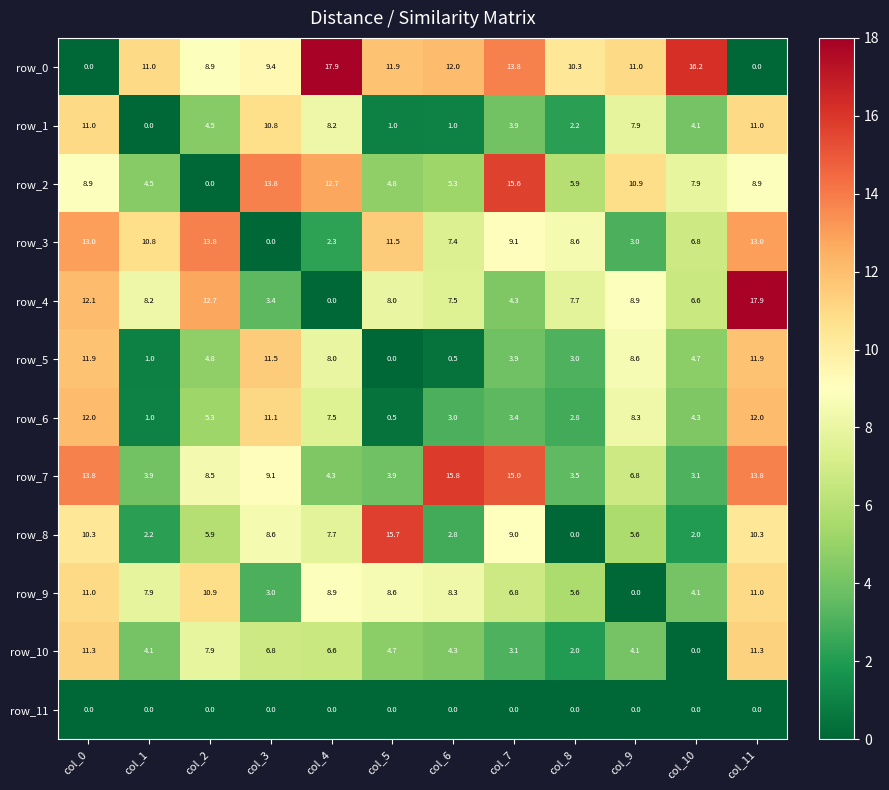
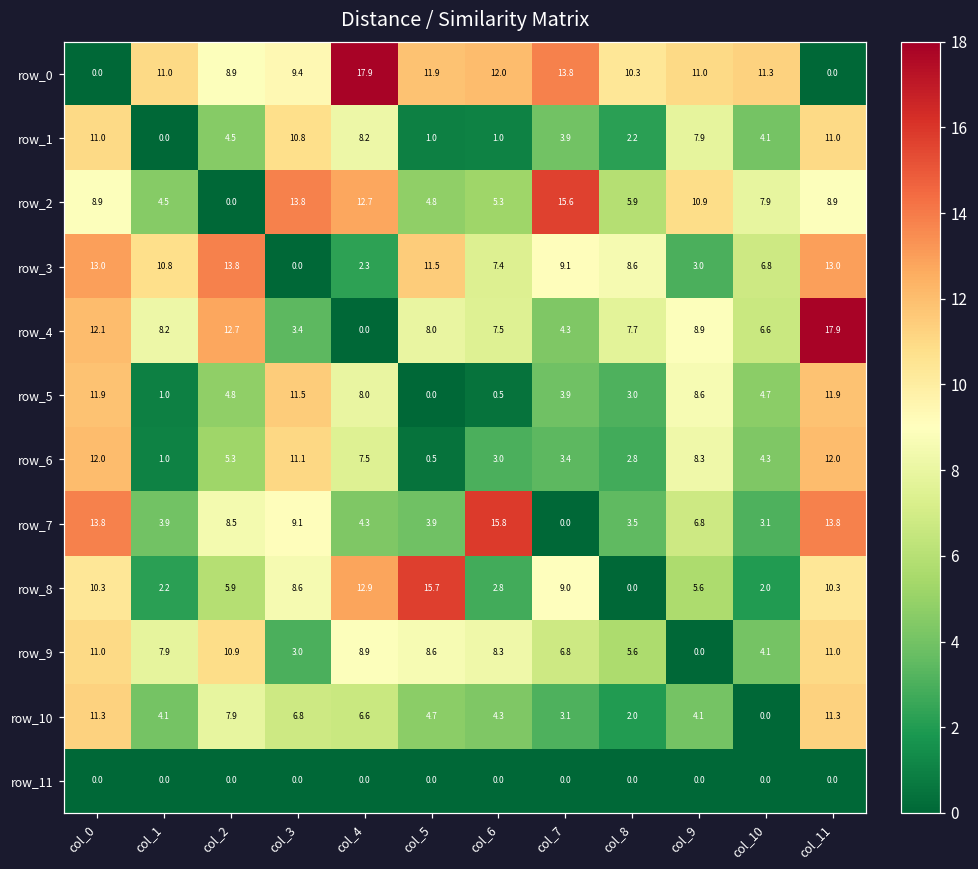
row_0, col_10: 16.2 -> 11.3
row_7, col_7: 15.0 -> 0.0
row_8, col_4: 7.7 -> 12.9
